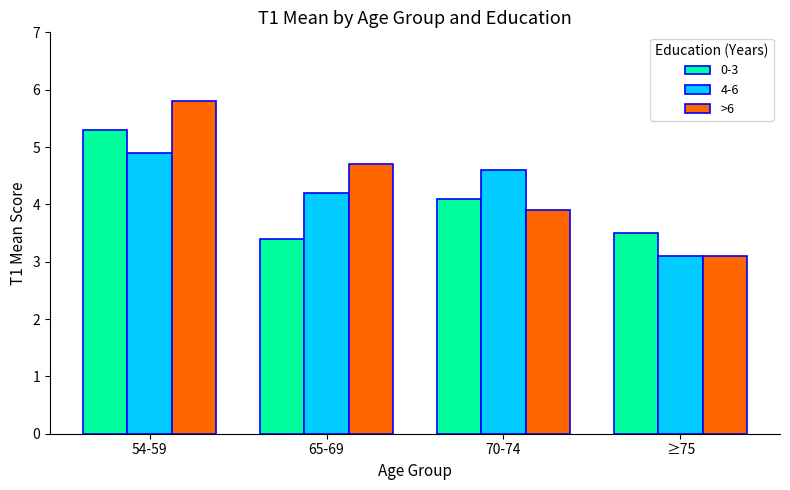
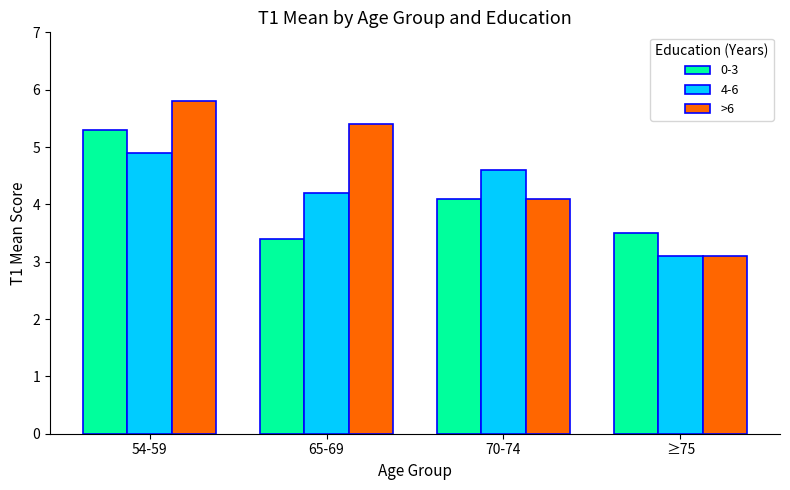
>6, 65-69: 4.7 -> 5.4
>6, 70-74: 3.9 -> 4.1
